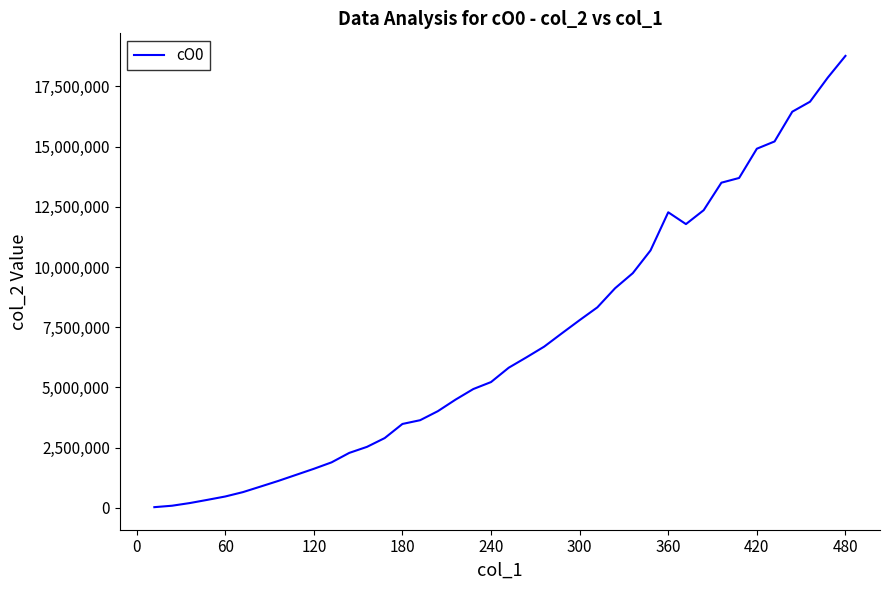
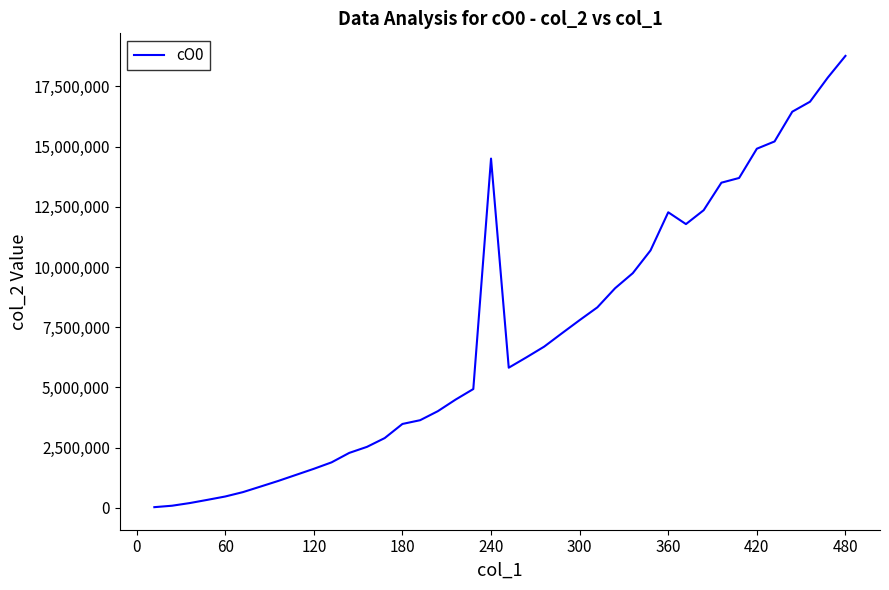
240: 5,200,000 -> 14,500,000
